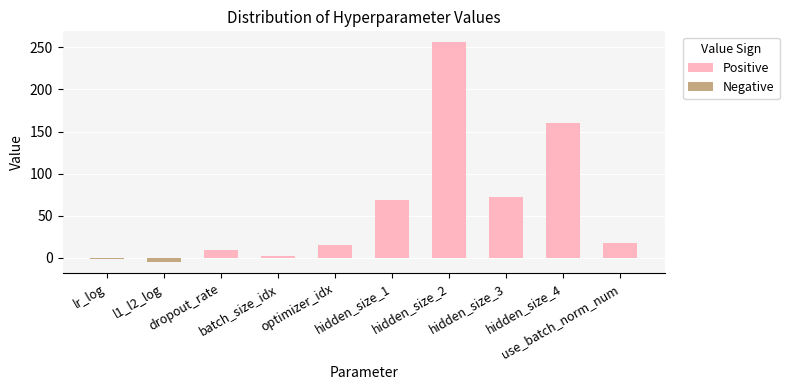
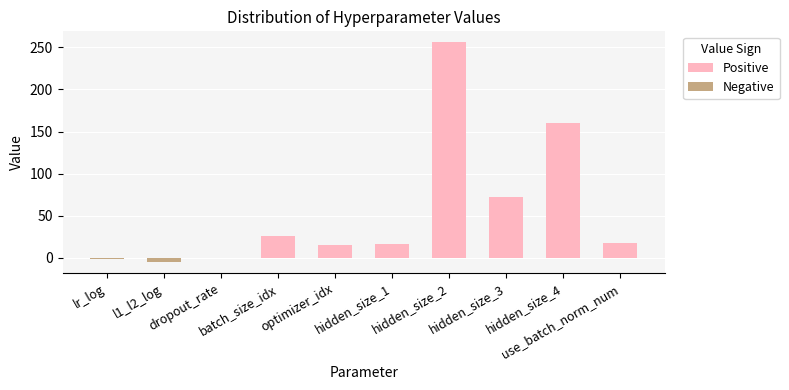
Positive, dropout_rate: 10 -> 0
Positive, batch_size_idx: 0 -> 30
Positive, hidden_size_1: 70 -> 20
